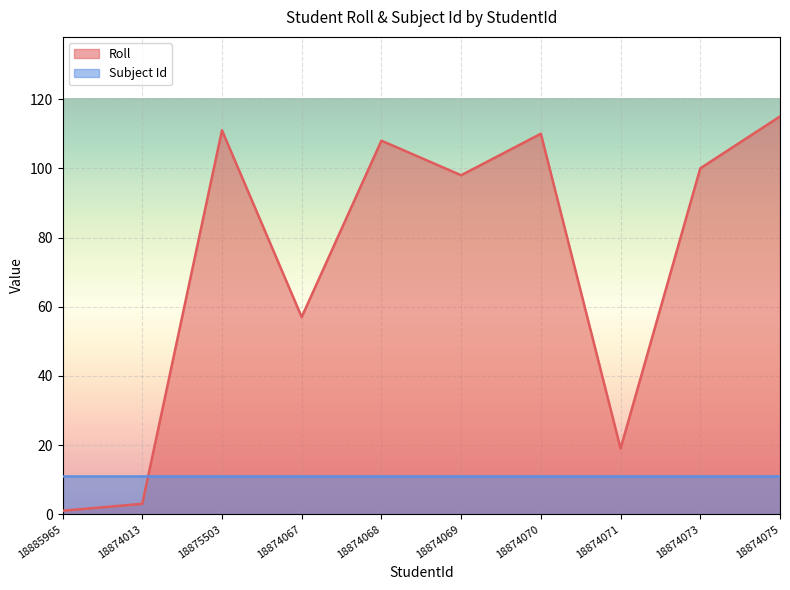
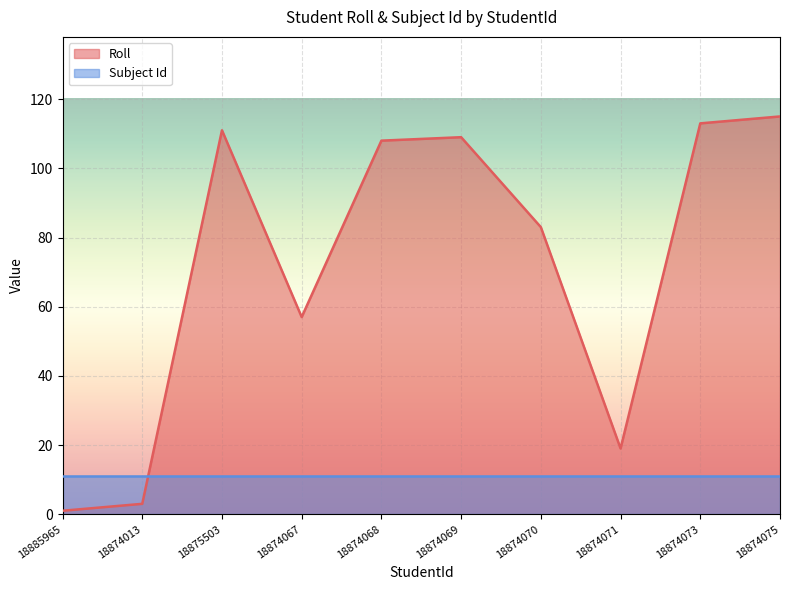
Roll, 18874069: 98 -> 109
Roll, 18874070: 110 -> 83
Roll, 18874073: 100 -> 113
